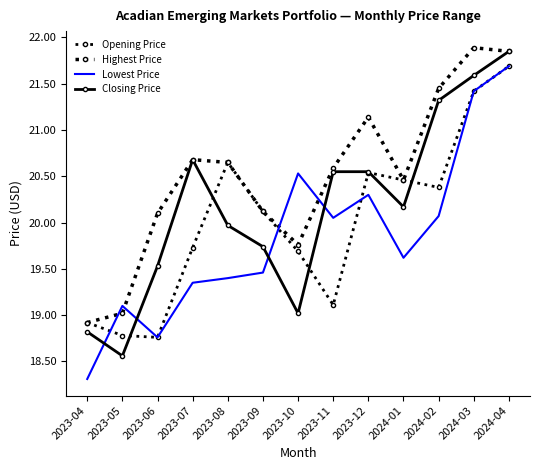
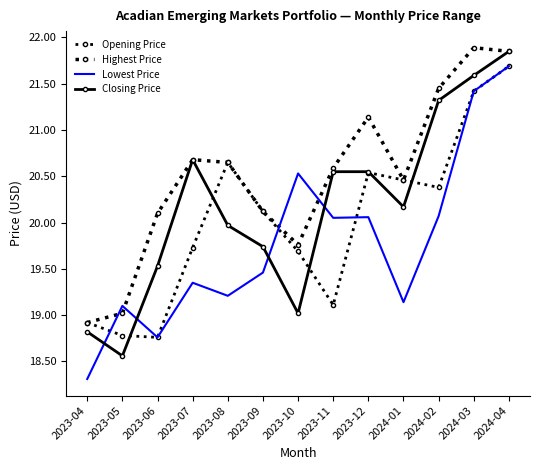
Lowest Price, 2023-08: 19.4 -> 19.2
Lowest Price, 2023-12: 20.3 -> 20.1
Lowest Price, 2024-01: 19.6 -> 19.1
